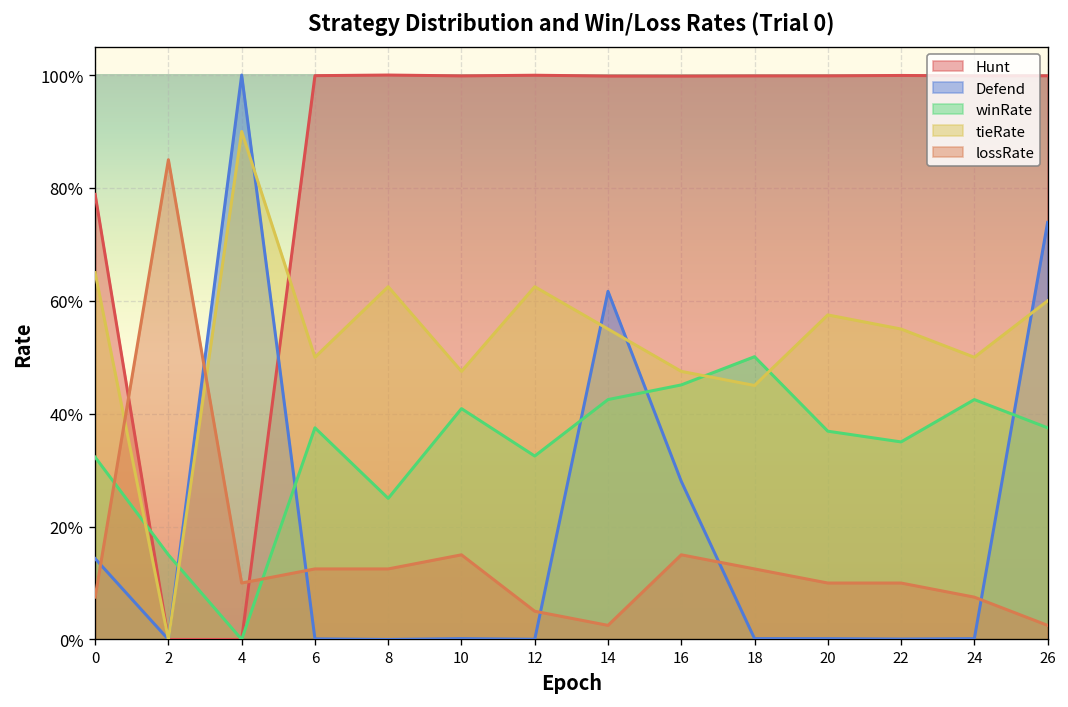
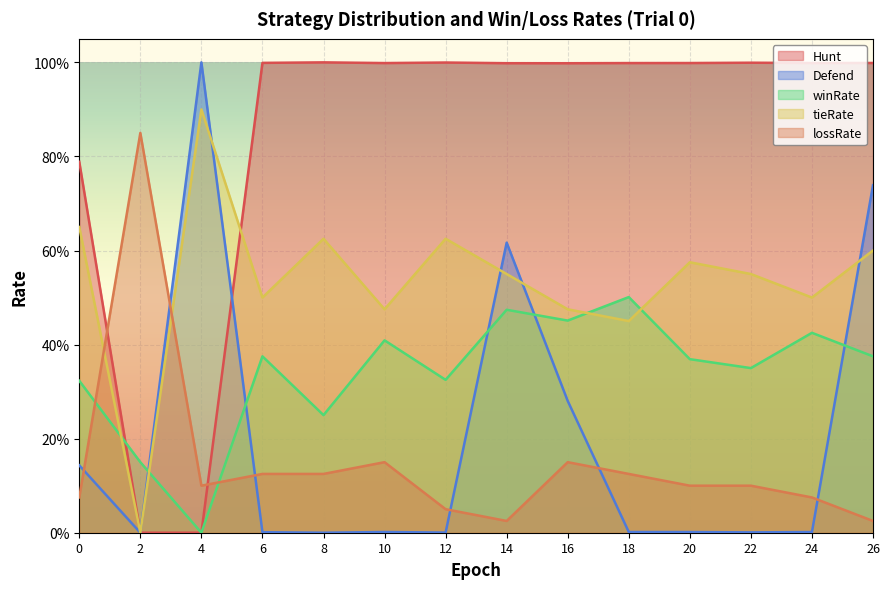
winRate, 14: 43% -> 47%
